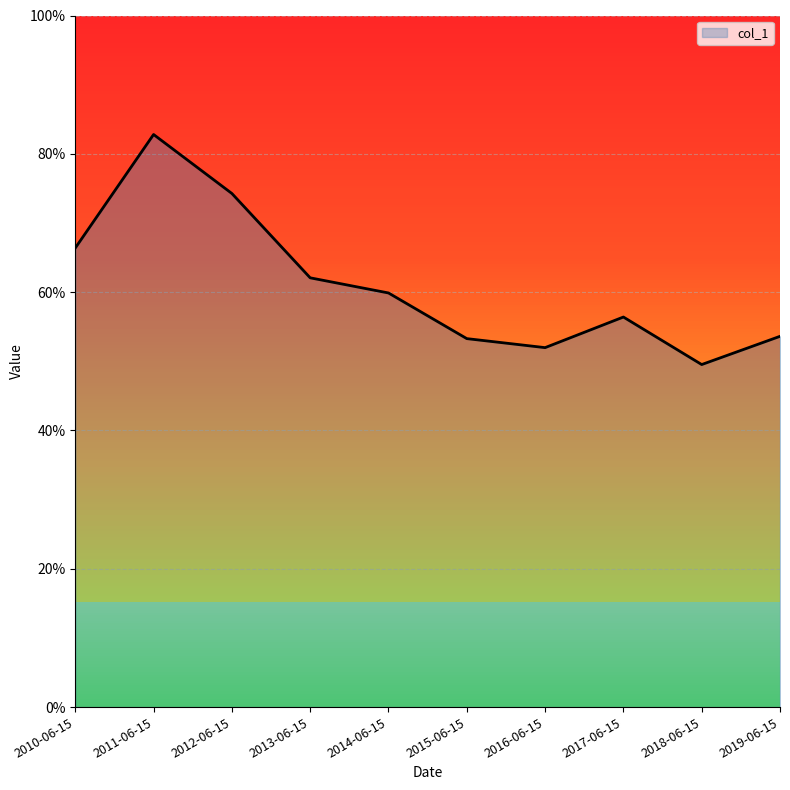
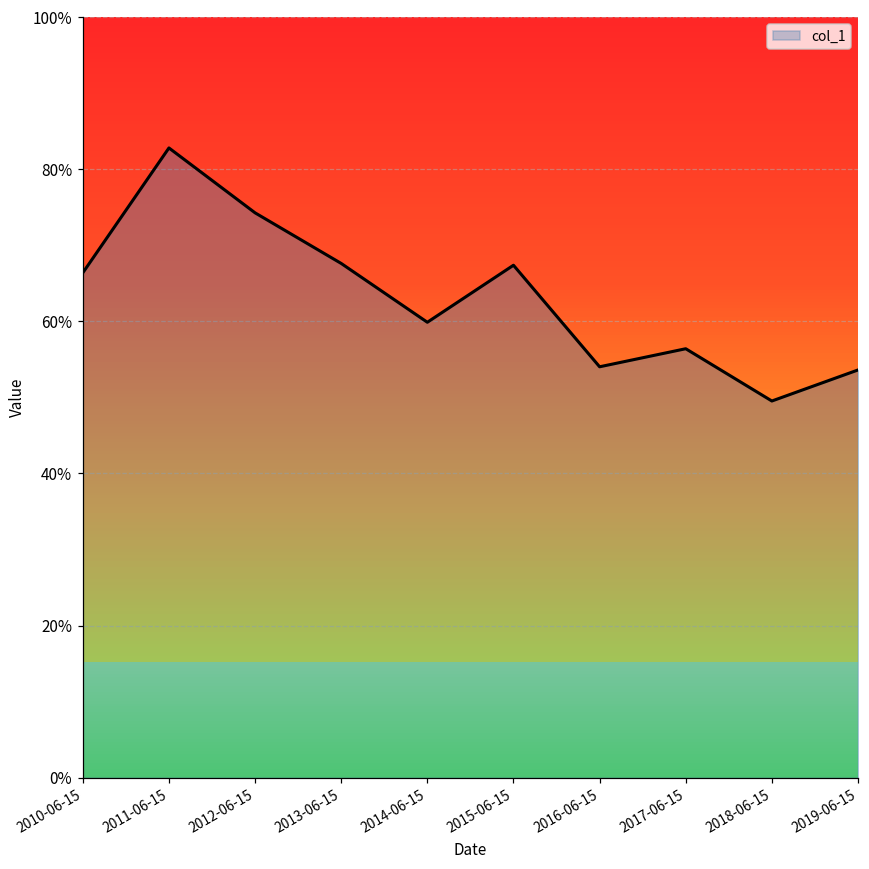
2013-06-15: 62% -> 68%
2015-06-15: 53% -> 67%
2016-06-15: 52% -> 54%
